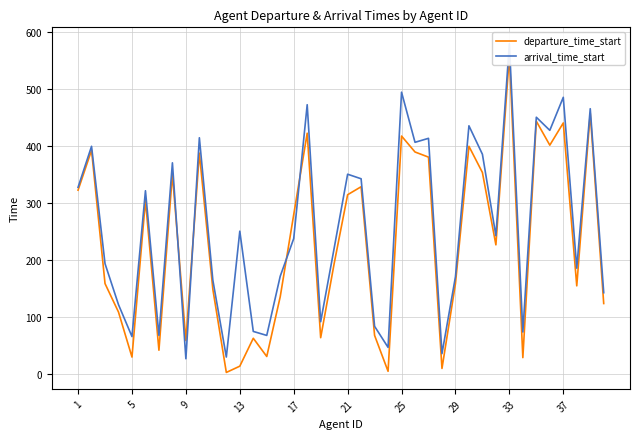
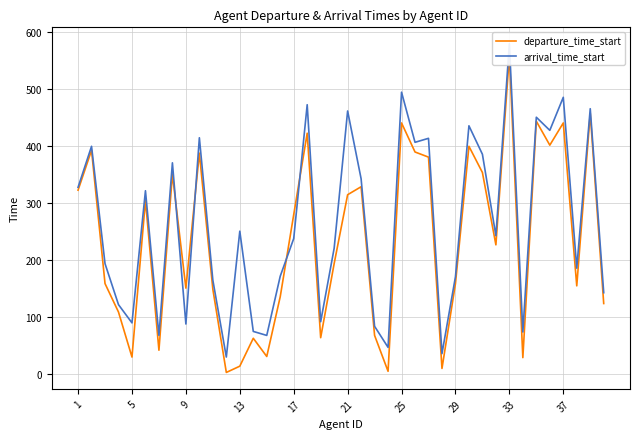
arrival_time_start, 5: 70 -> 90
departure_time_start, 9: 60 -> 150
arrival_time_start, 9: 30 -> 90
arrival_time_start, 21: 350 -> 460
departure_time_start, 25: 420 -> 440
